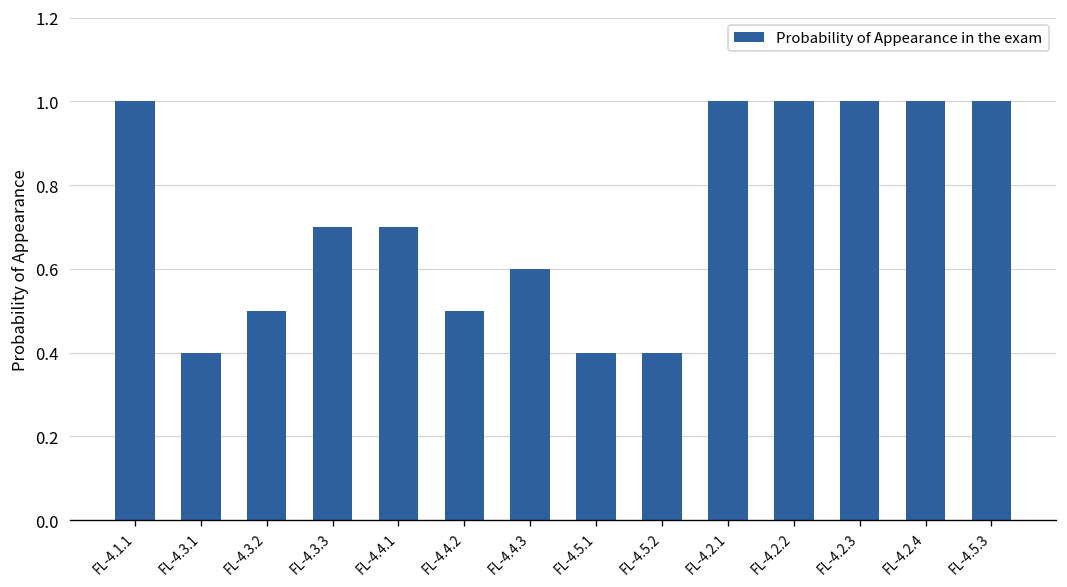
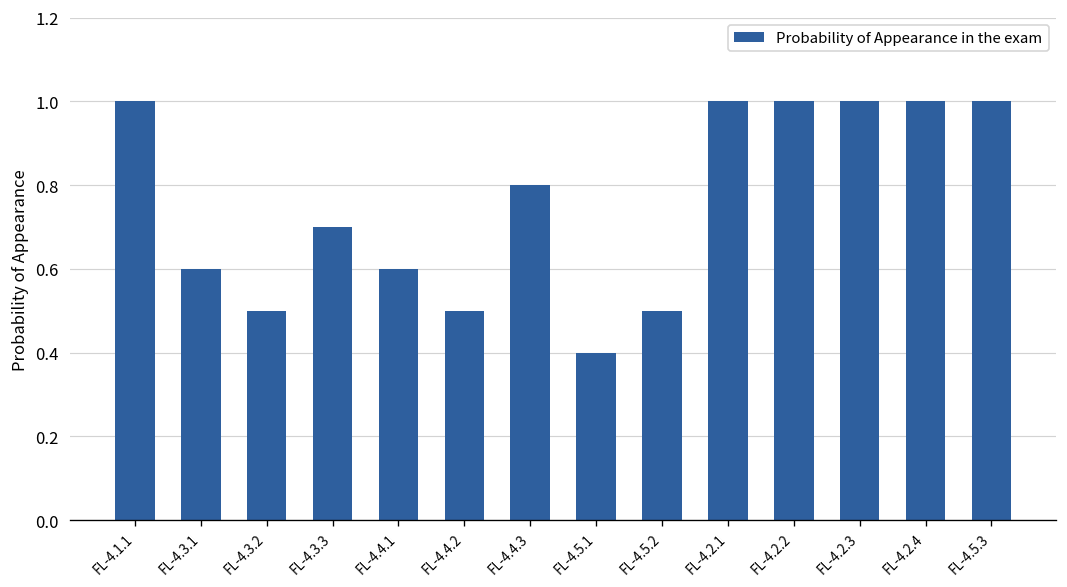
FL-4.3.1: 0.4 -> 0.6
FL-4.4.1: 0.7 -> 0.6
FL-4.4.3: 0.6 -> 0.8
FL-4.5.2: 0.4 -> 0.5
